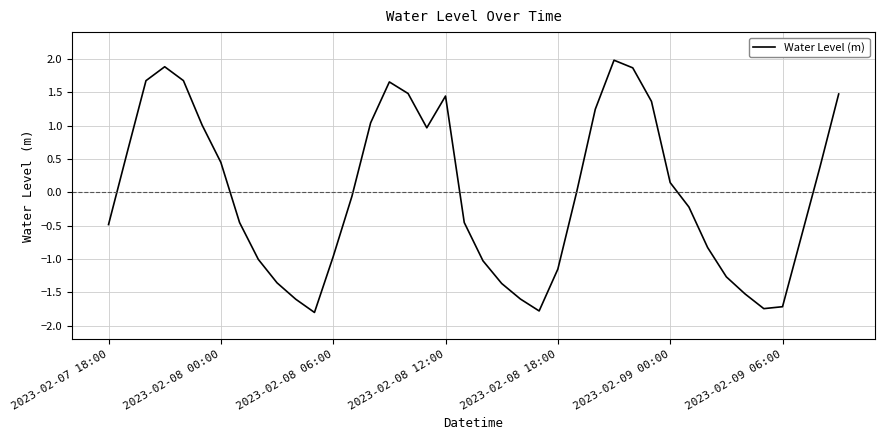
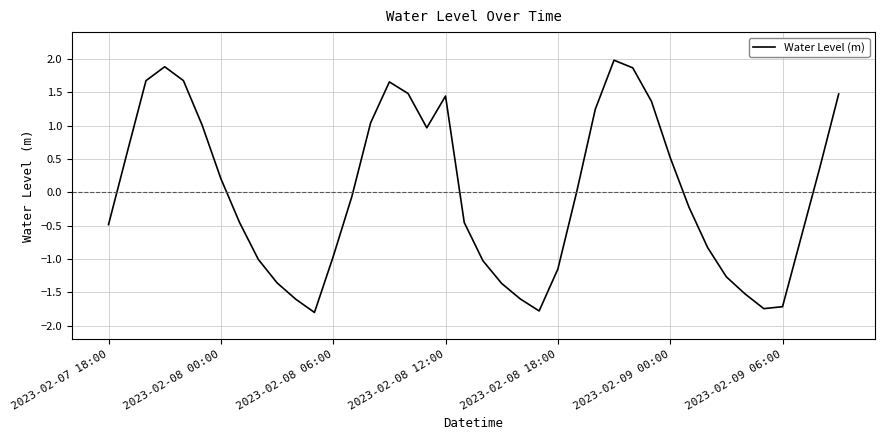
2023-02-08 00:00: 0.4 -> 0.2
2023-02-09 00:00: 0.1 -> 0.5
